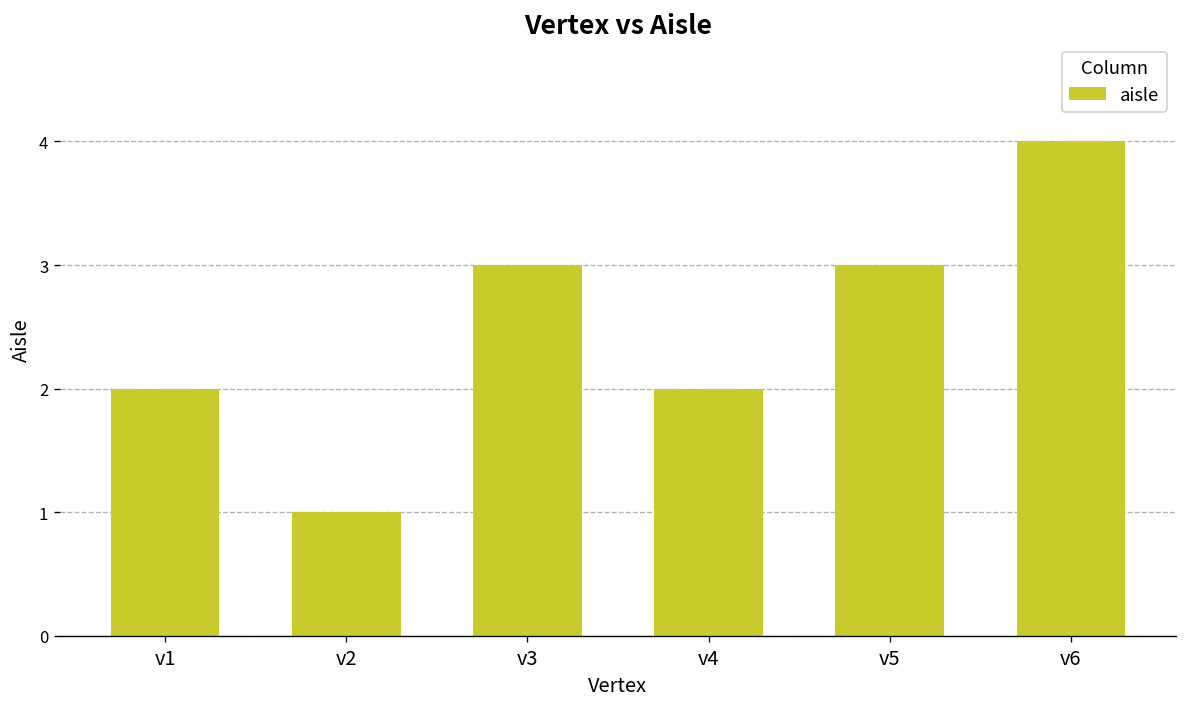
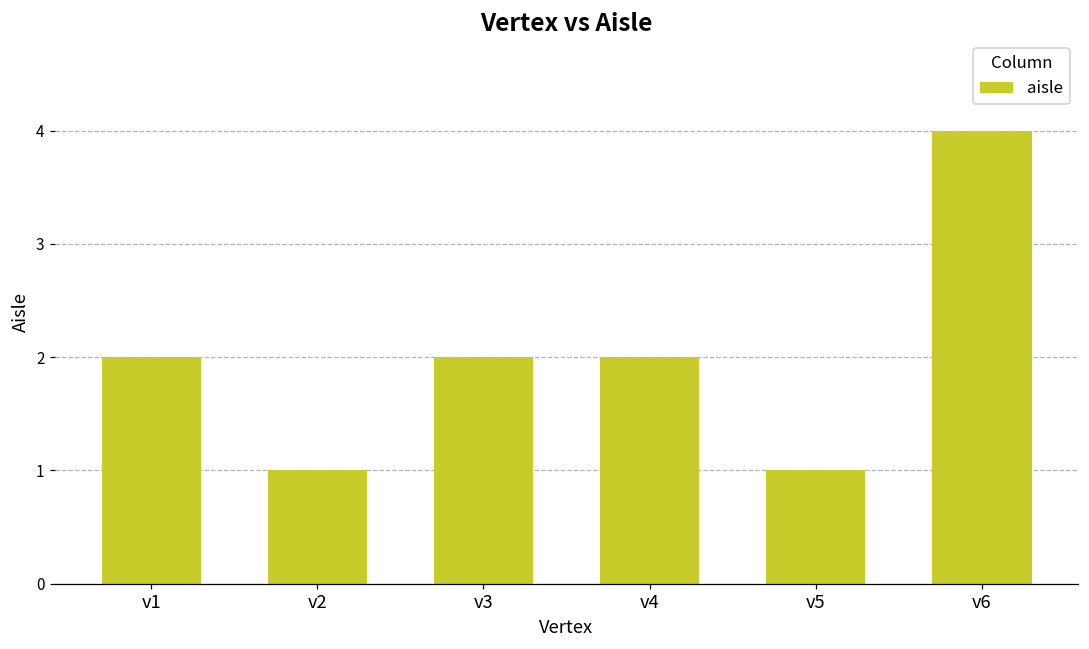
v3: 3 -> 2
v5: 3 -> 1
